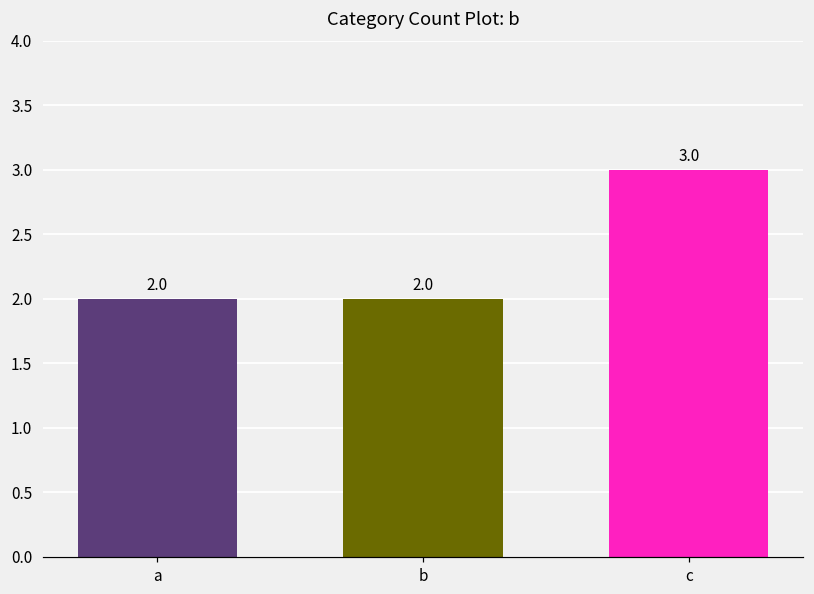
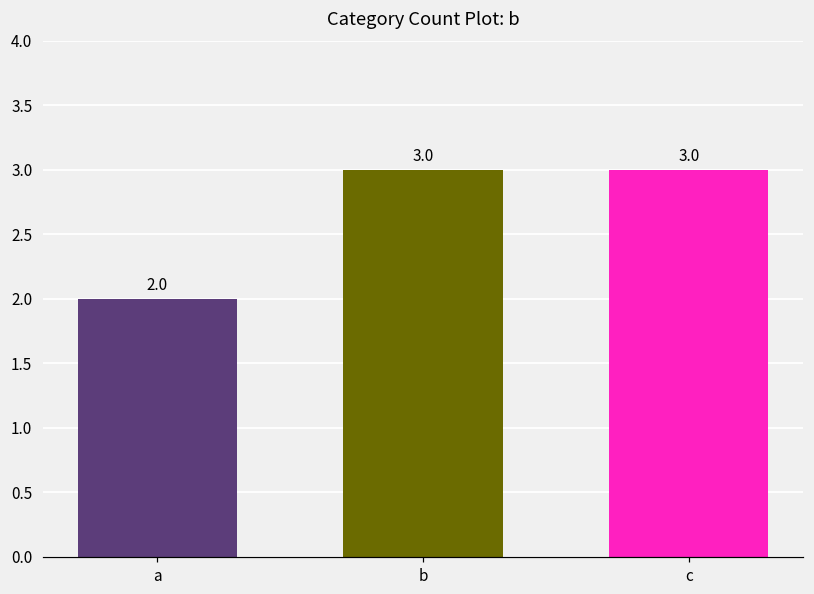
b: 2.0 -> 3.0
